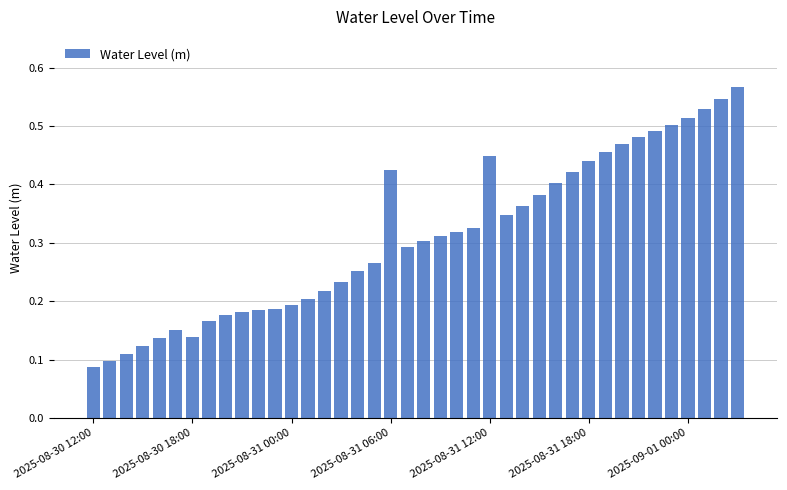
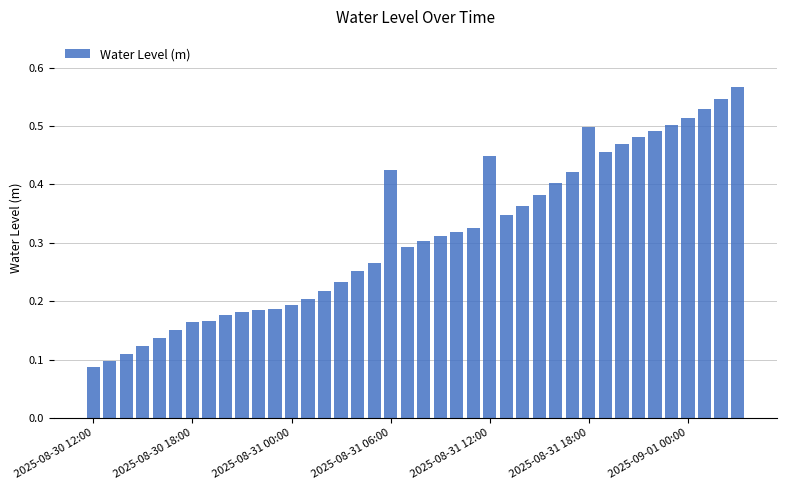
2025-08-30 18:00: 0.14 -> 0.16
2025-08-31 18:00: 0.44 -> 0.50
